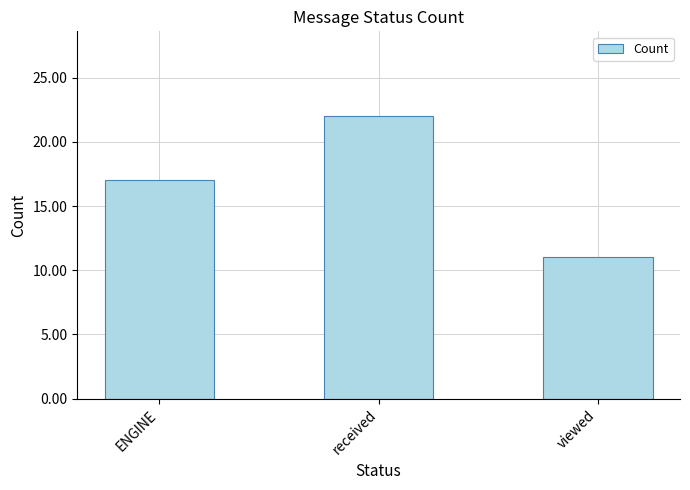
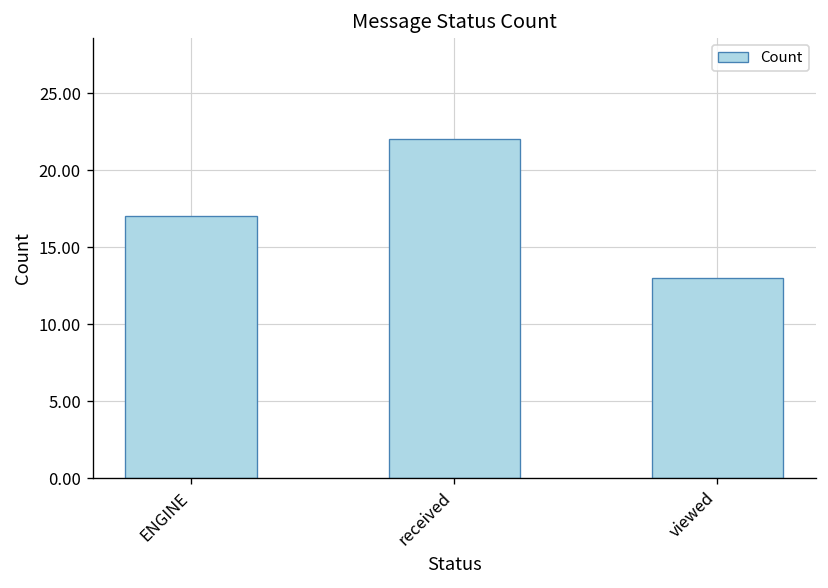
viewed: 11 -> 13
